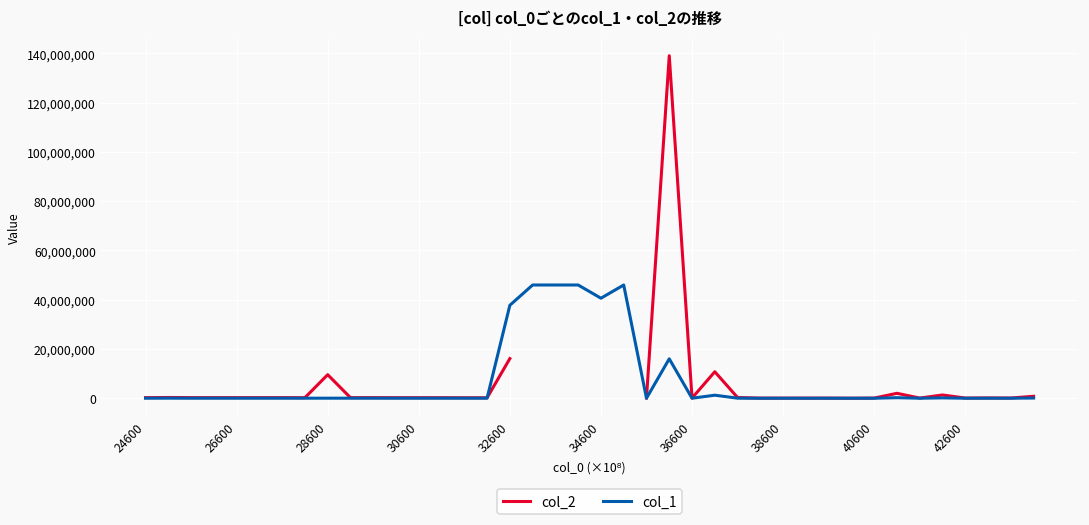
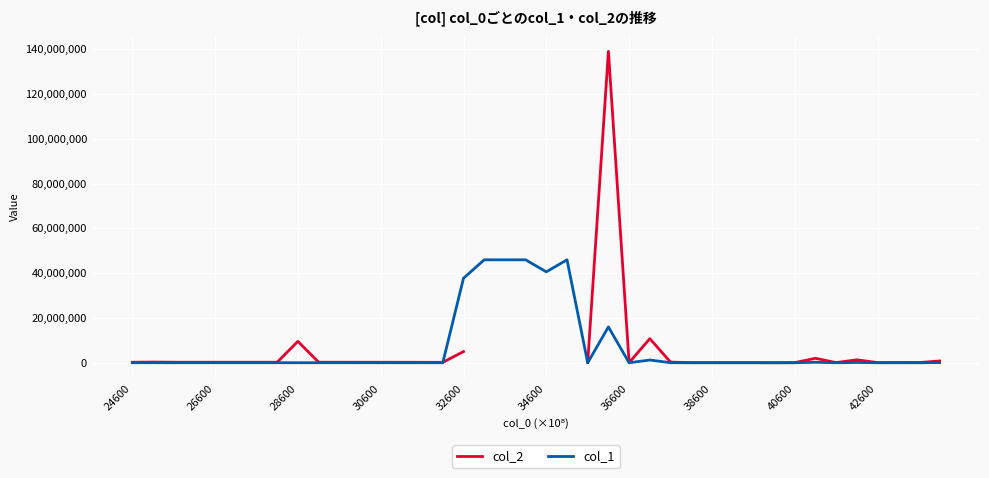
col_2, 32600: 16,000,000 -> 5,000,000
